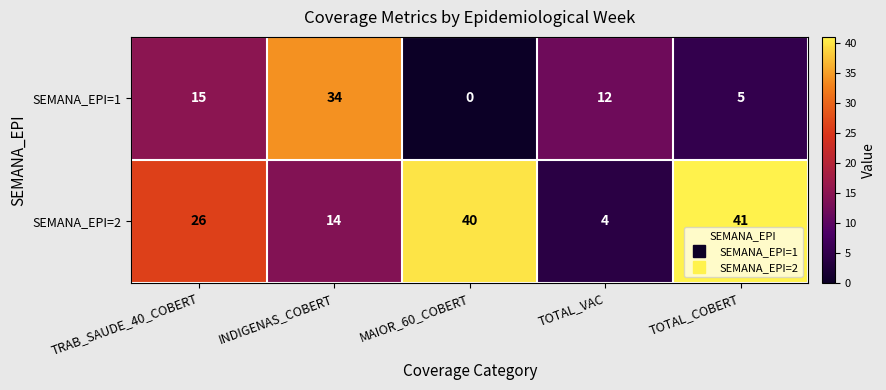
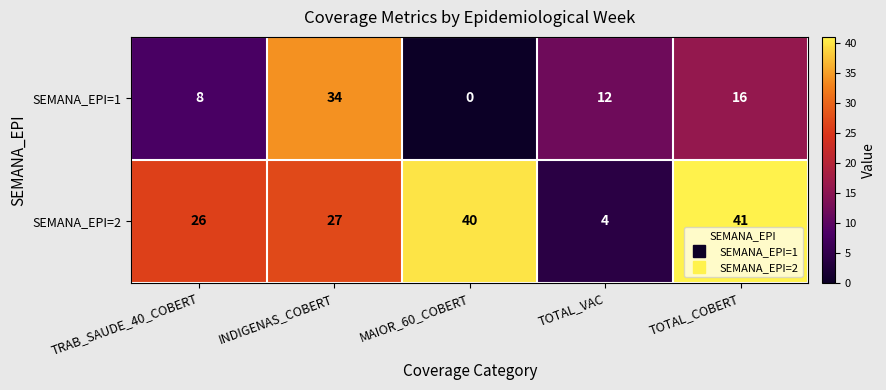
SEMANA_EPI=1, TRAB_SAUDE_40_COBERT: 15 -> 8
SEMANA_EPI=1, TOTAL_COBERT: 5 -> 16
SEMANA_EPI=2, INDIGENAS_COBERT: 14 -> 27
